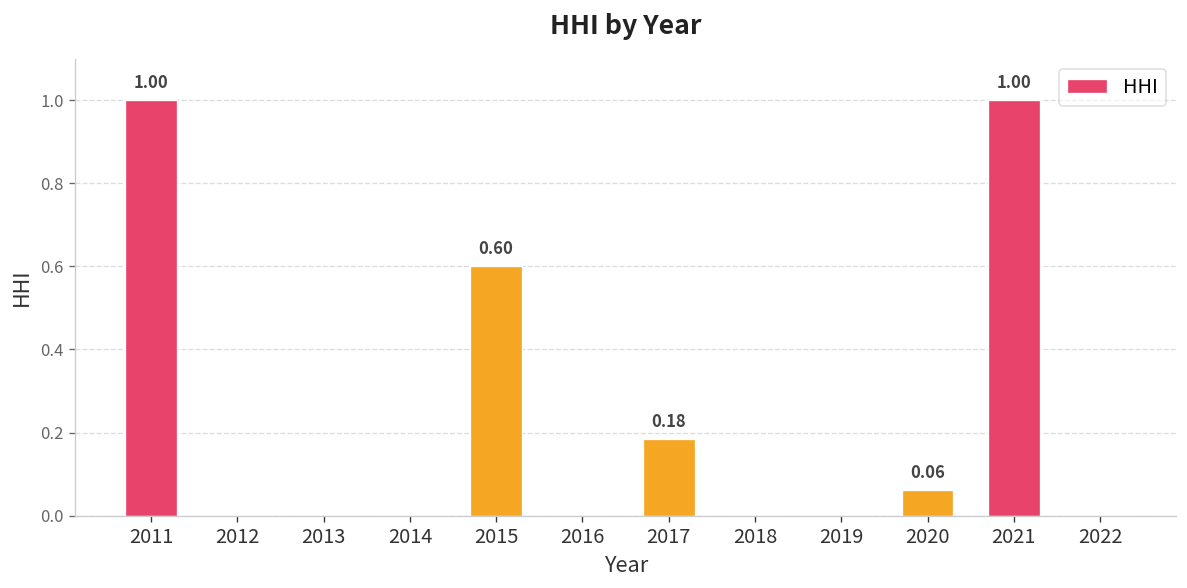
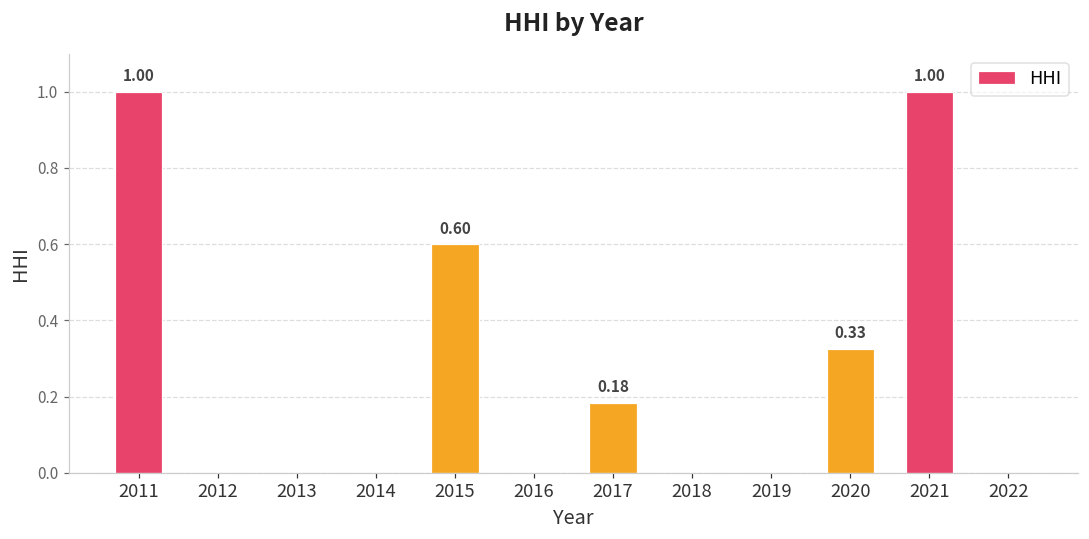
2020: 0.06 -> 0.33
